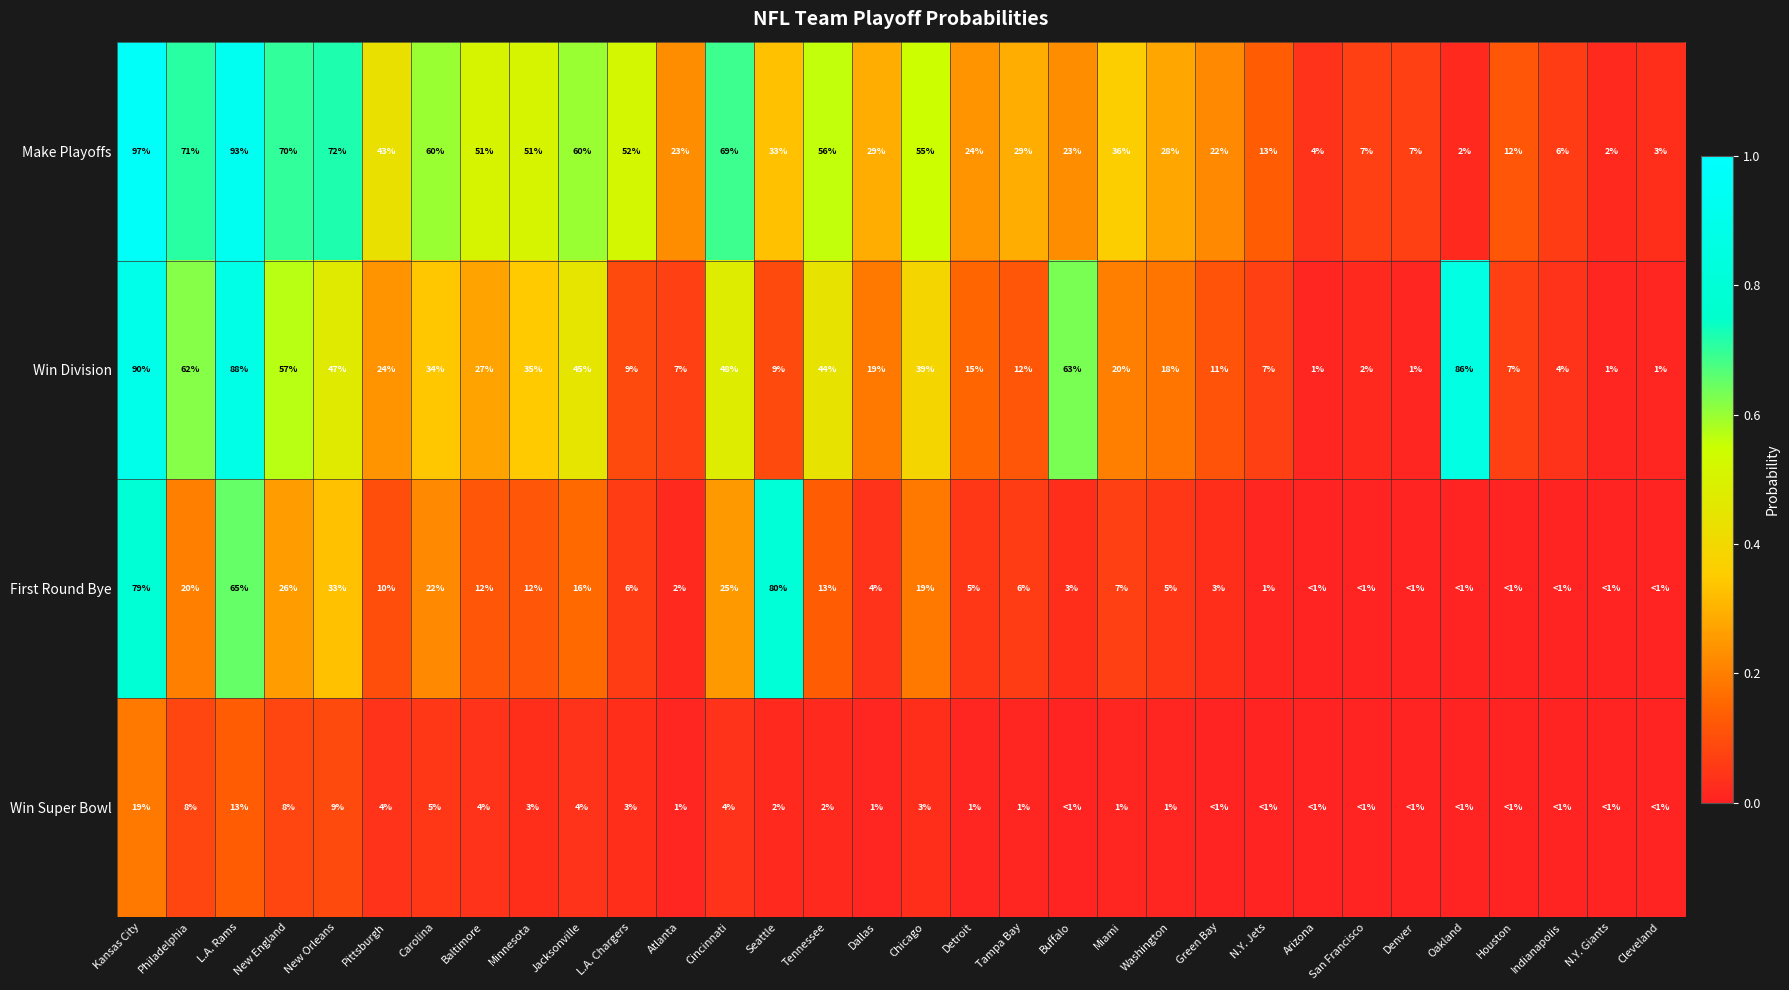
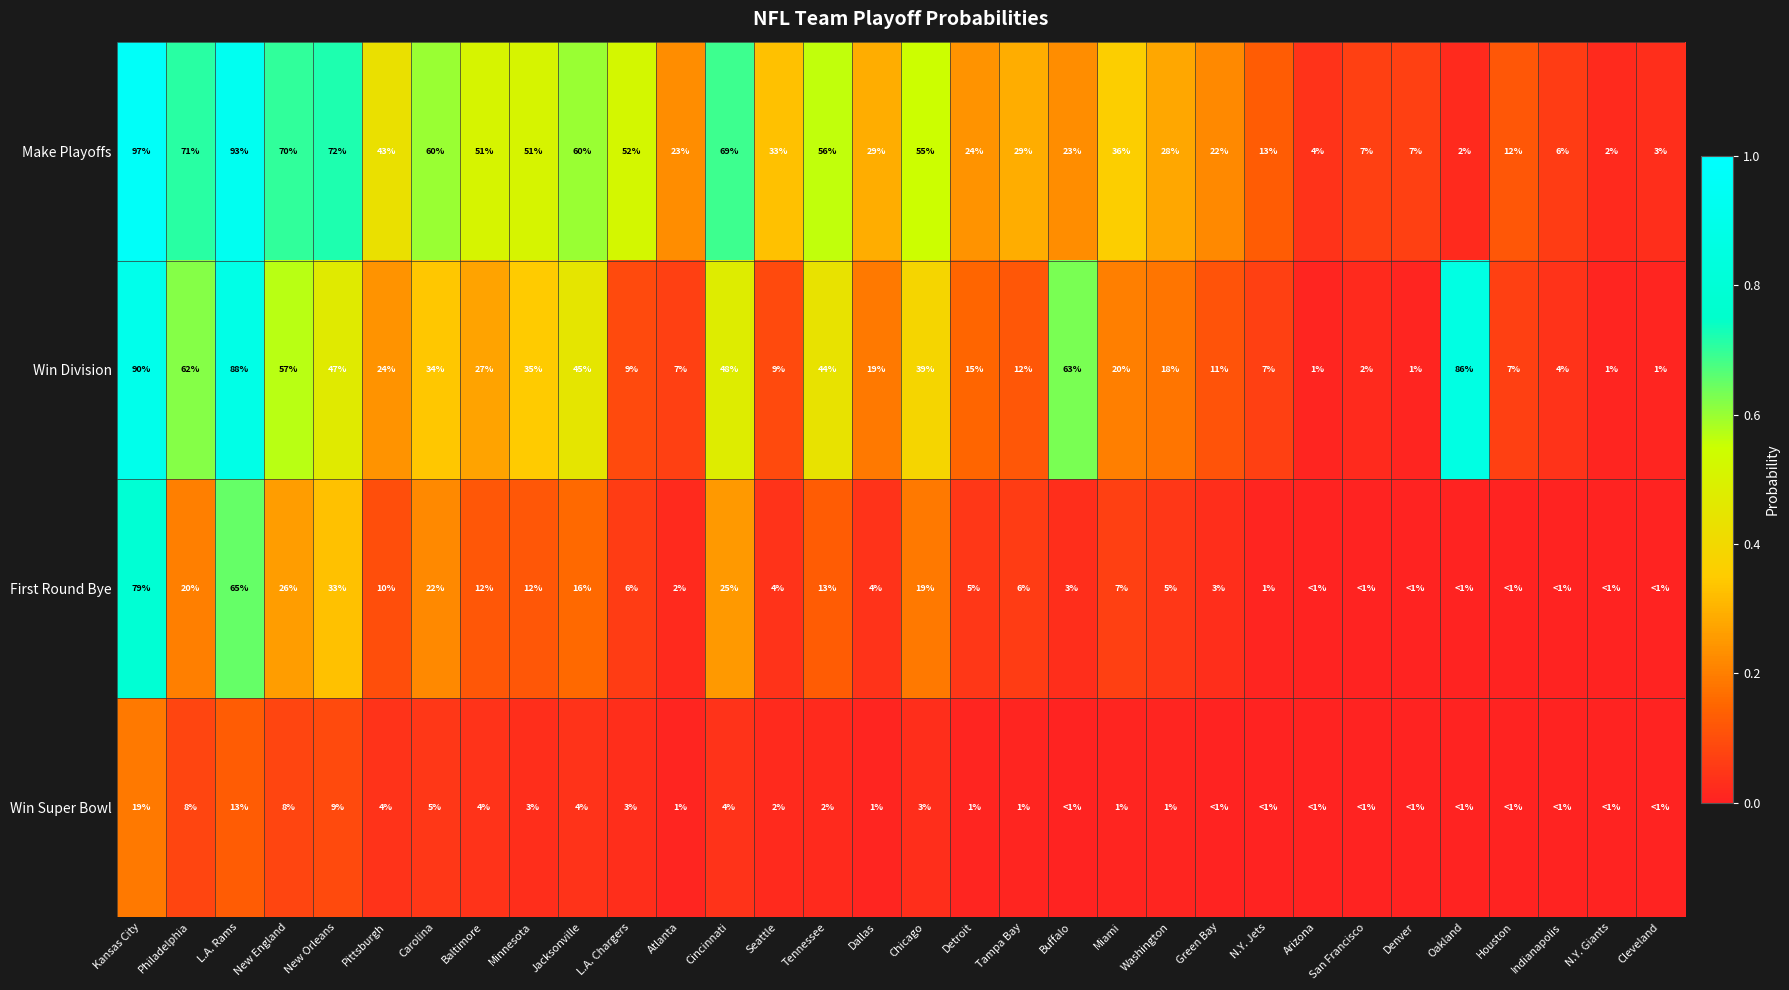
First Round Bye, Seattle: 80% -> 4%
